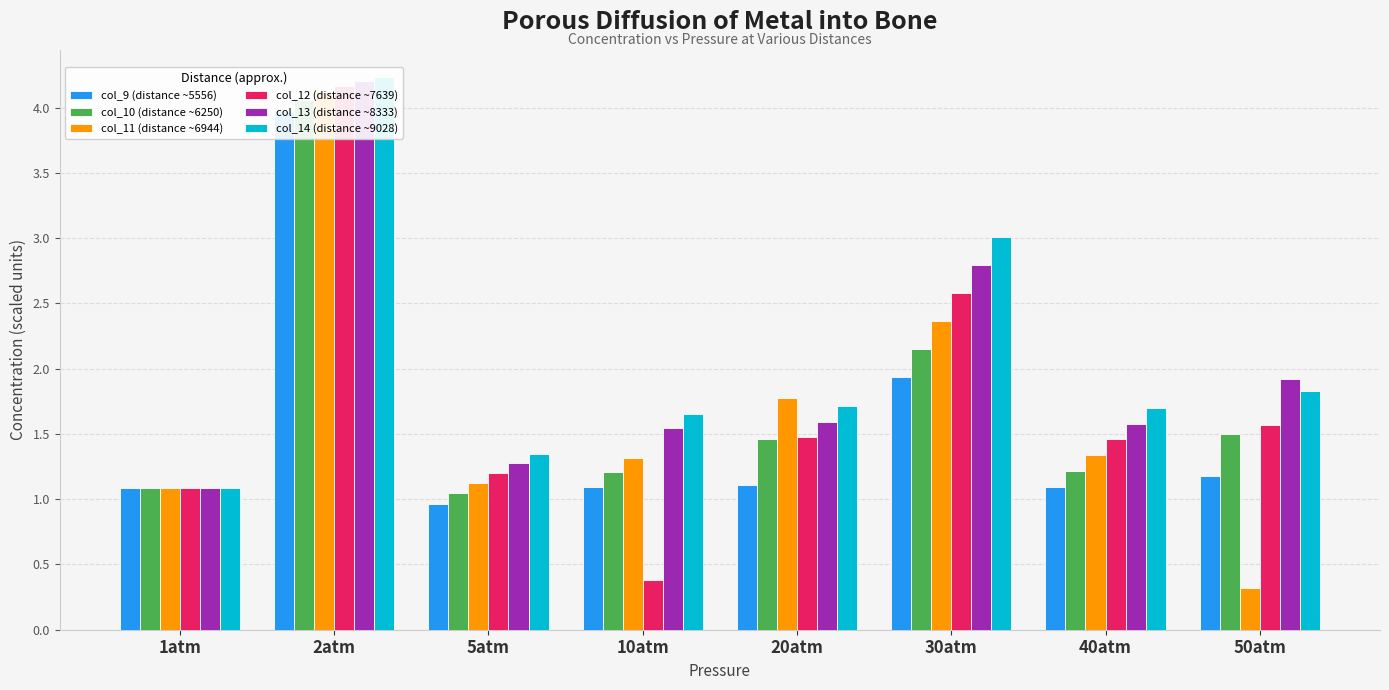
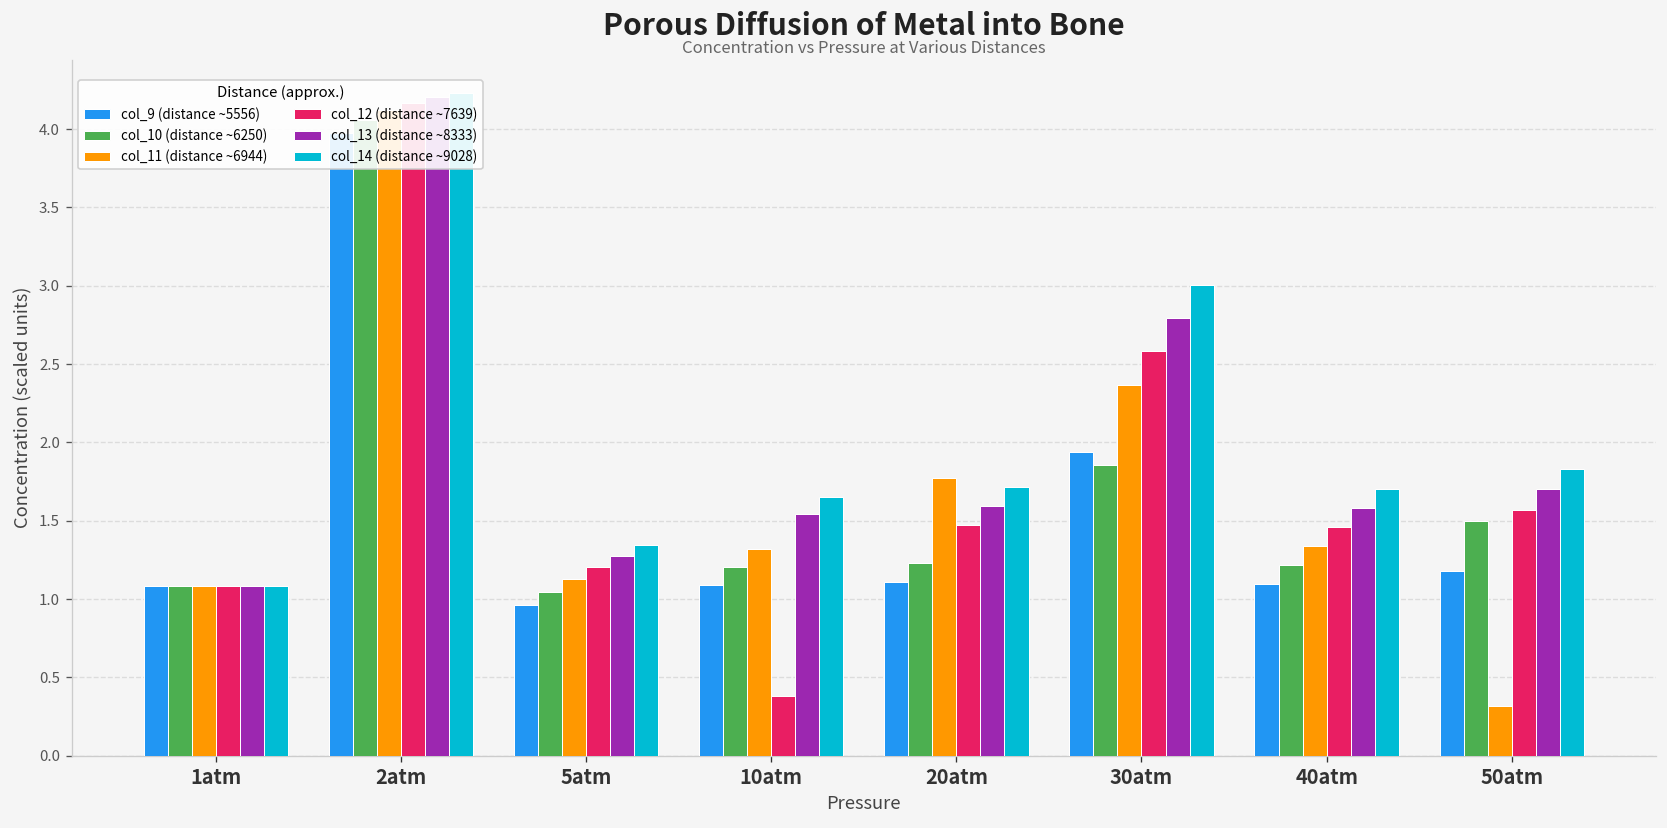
col_10 (distance ~6250), 20atm: 1.46 -> 1.23
col_10 (distance ~6250), 30atm: 2.15 -> 1.86
col_13 (distance ~8333), 50atm: 1.92 -> 1.70
